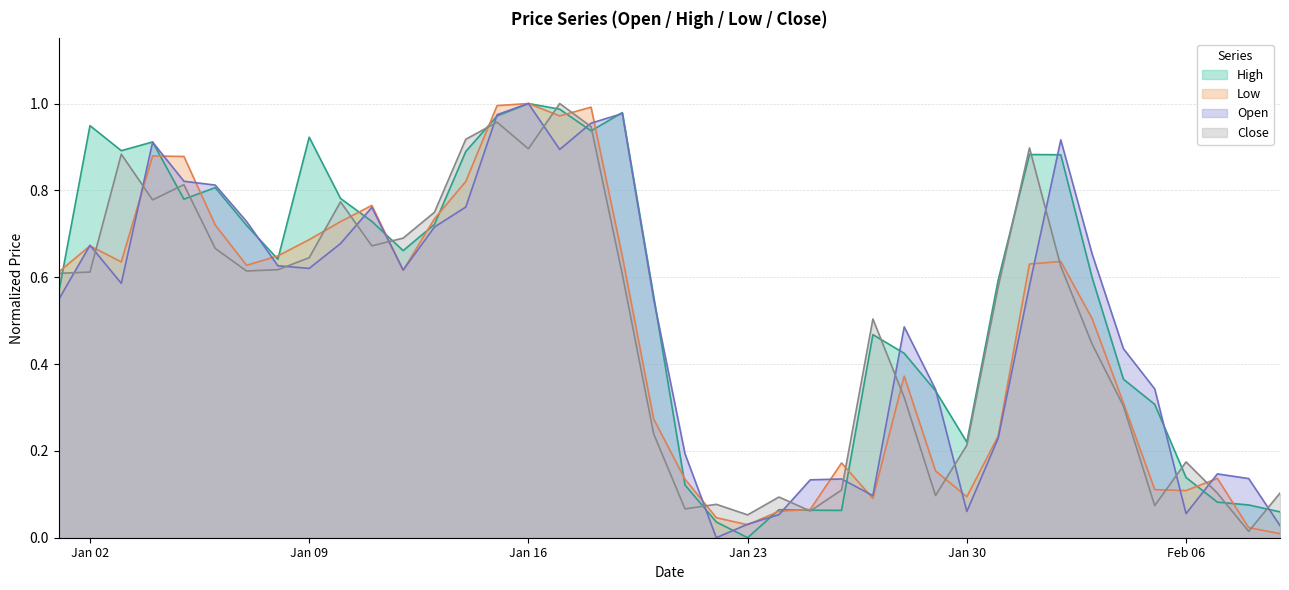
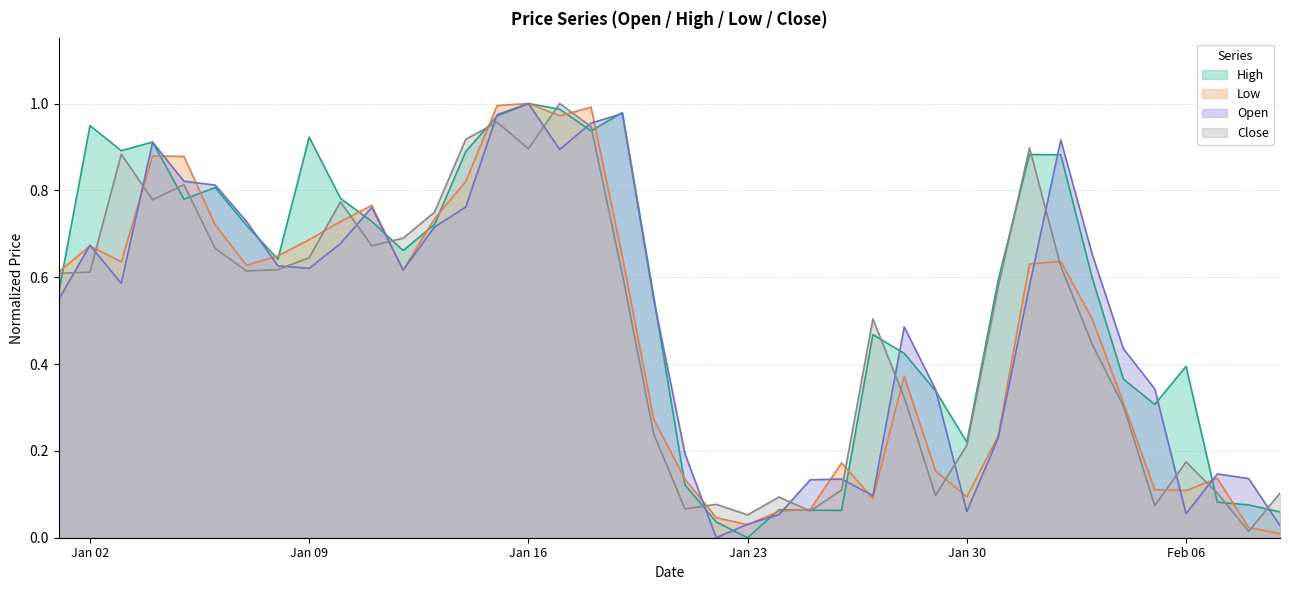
High, Feb 06: 0.14 -> 0.39
